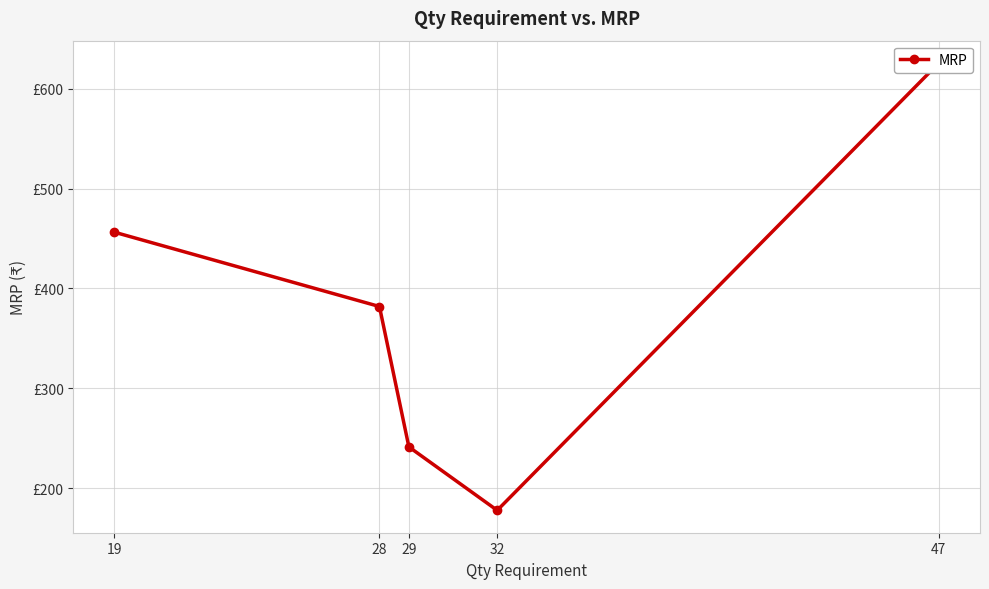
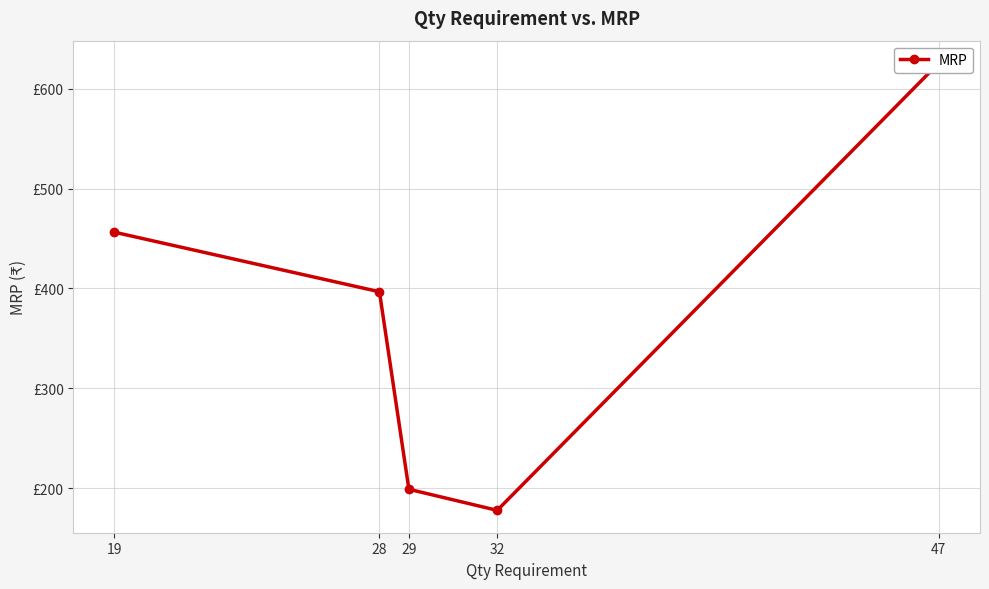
28: £380 -> £400
29: £240 -> £200
